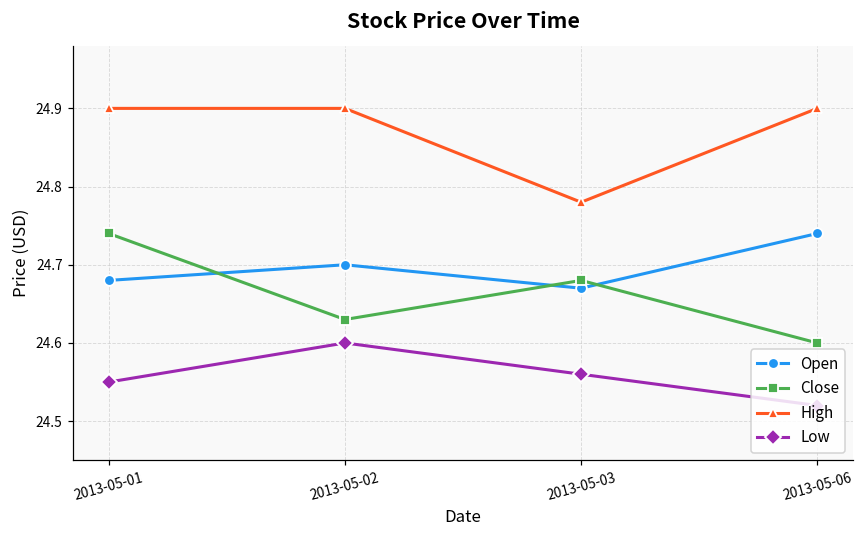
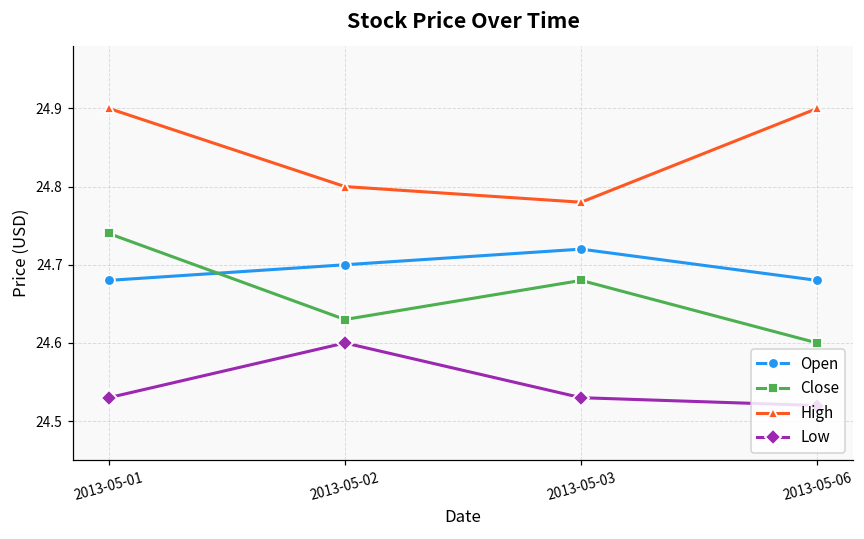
Low, 2013-05-01: 24.55 -> 24.53
High, 2013-05-02: 24.9 -> 24.8
Open, 2013-05-03: 24.67 -> 24.72
Low, 2013-05-03: 24.56 -> 24.53
Open, 2013-05-06: 24.74 -> 24.68
